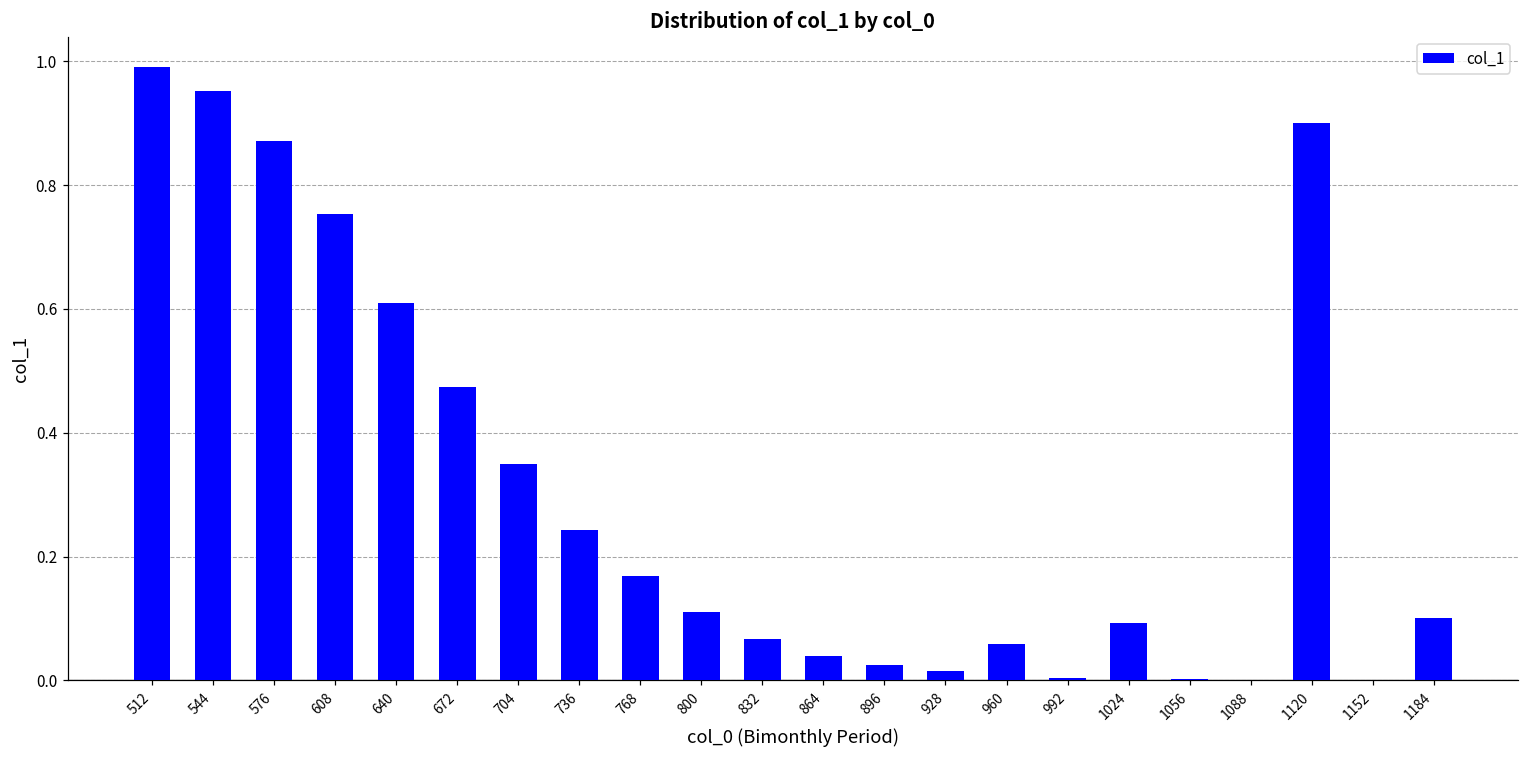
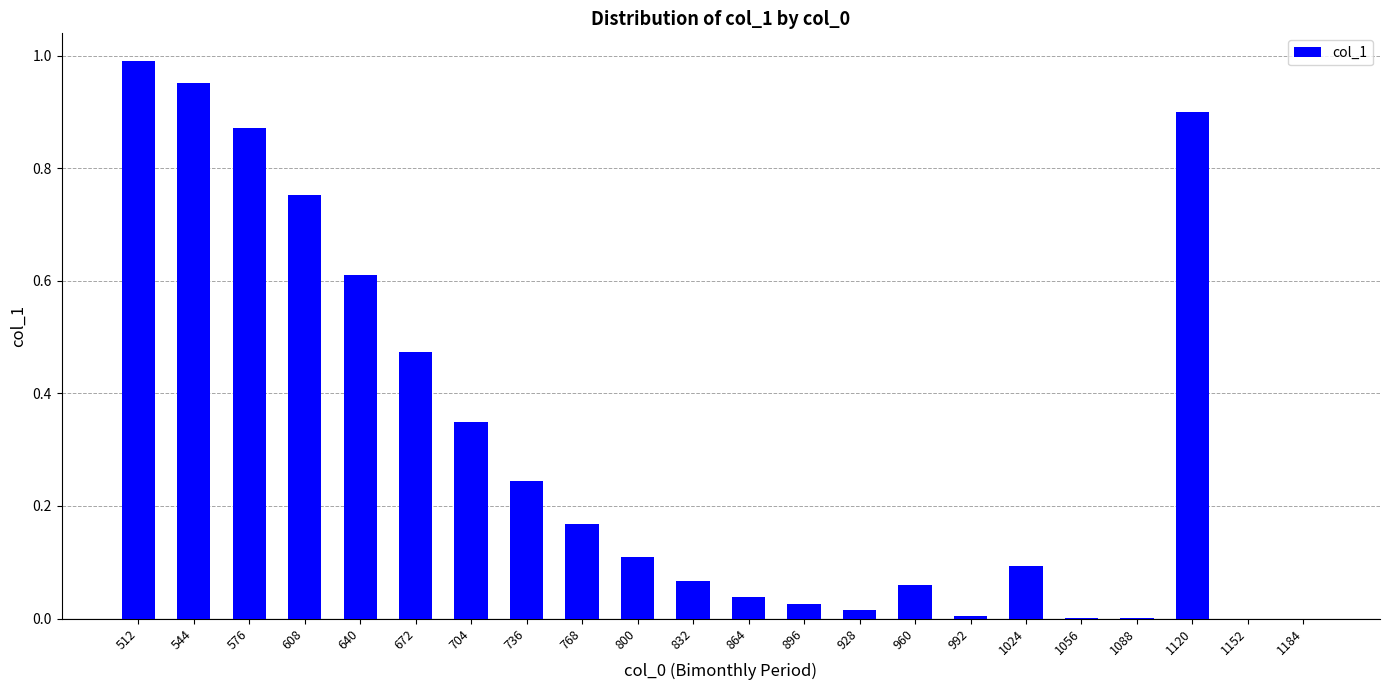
1184: 0.1 -> 0.0
